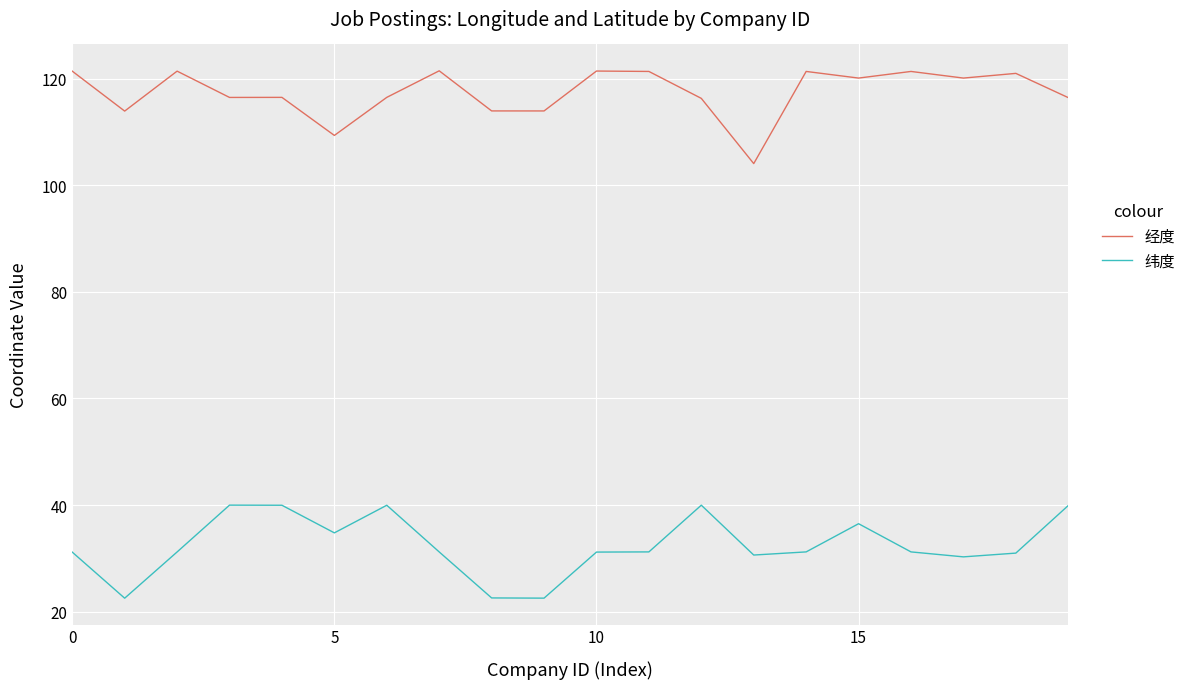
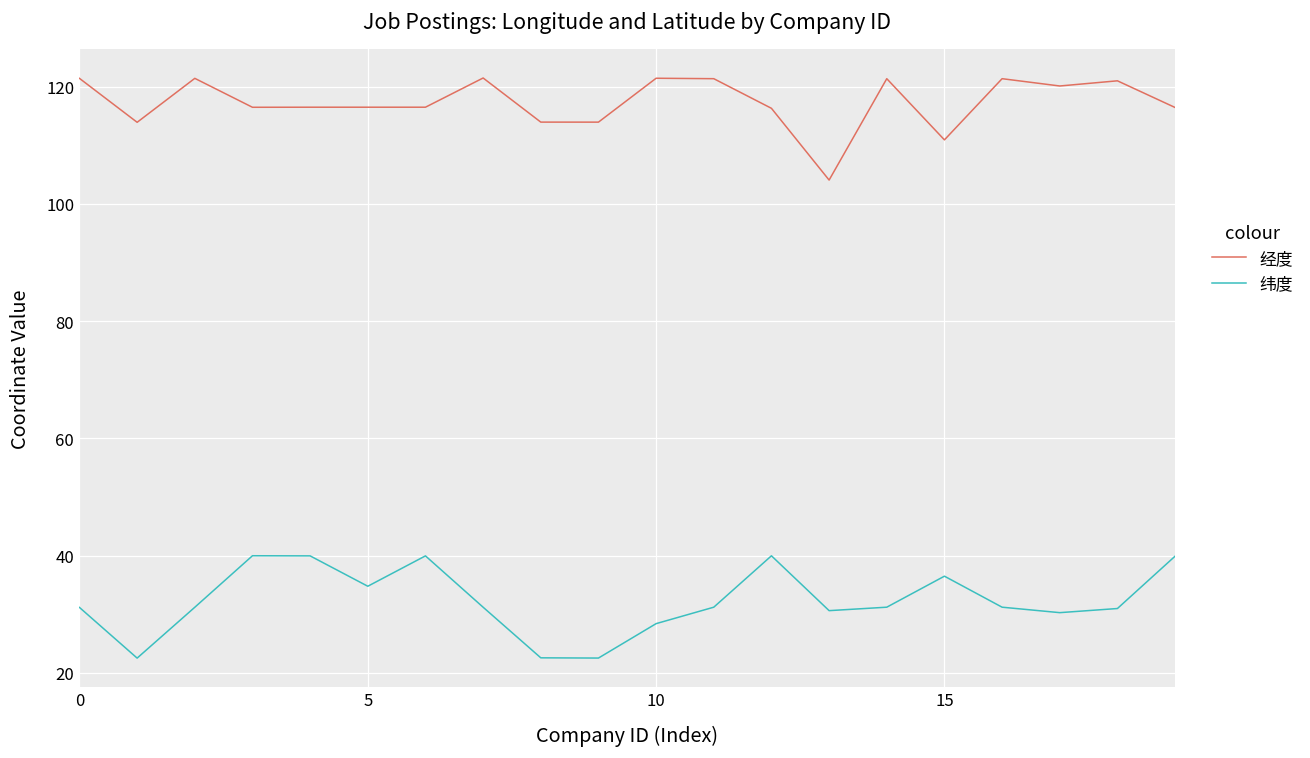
经度, 5: 109 -> 116
纬度, 10: 31 -> 28
经度, 15: 120 -> 111
